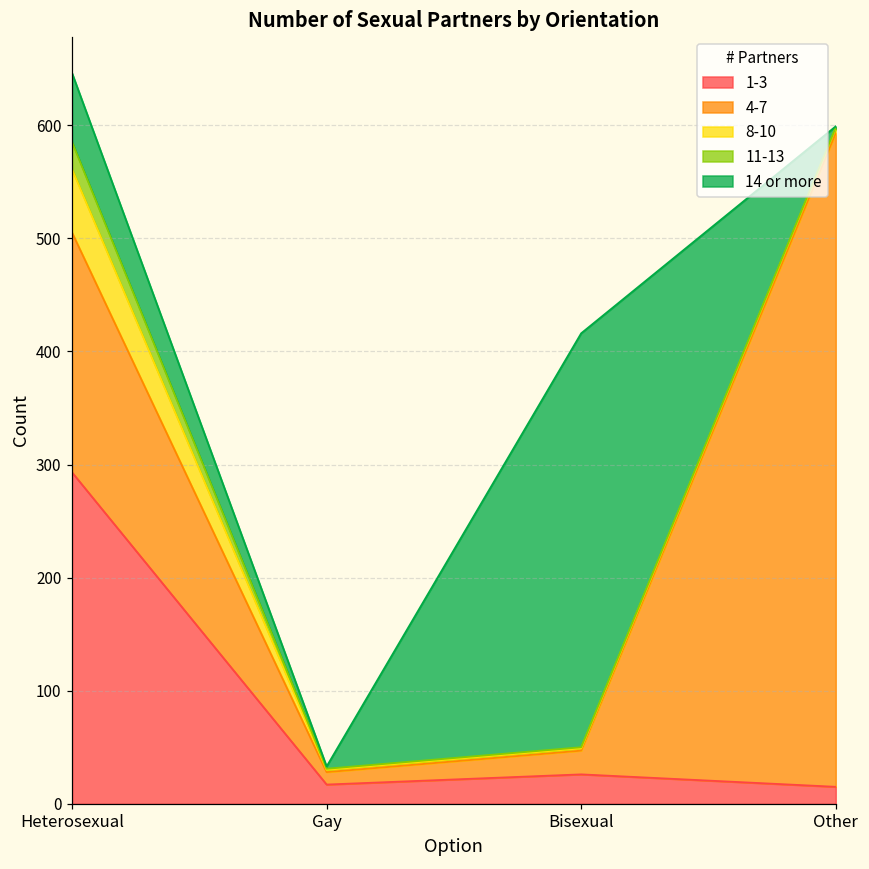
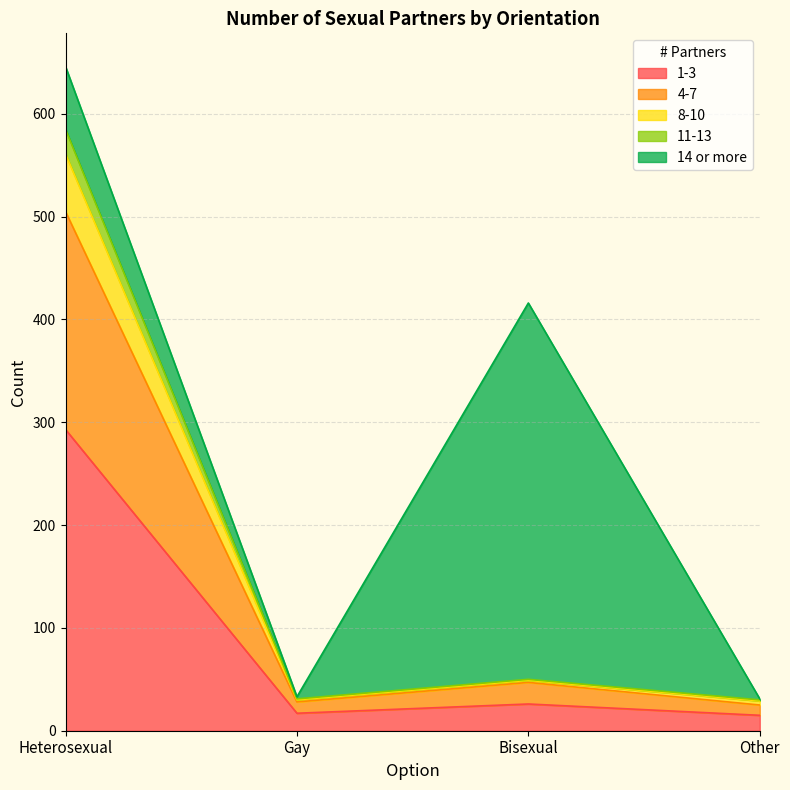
4-7, Other: 578 -> 10
